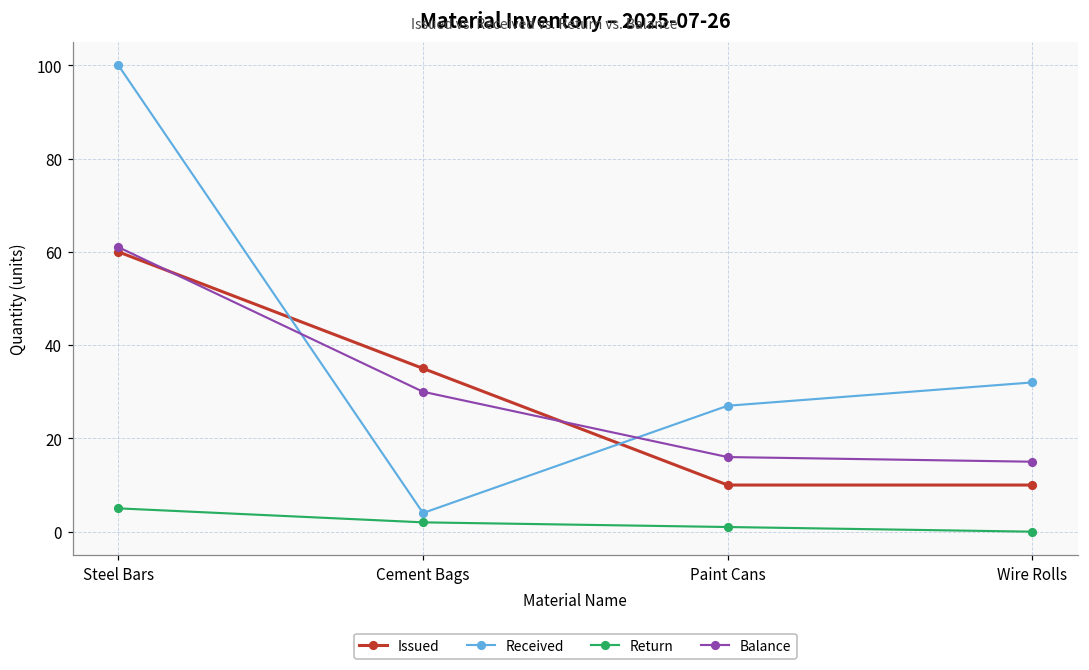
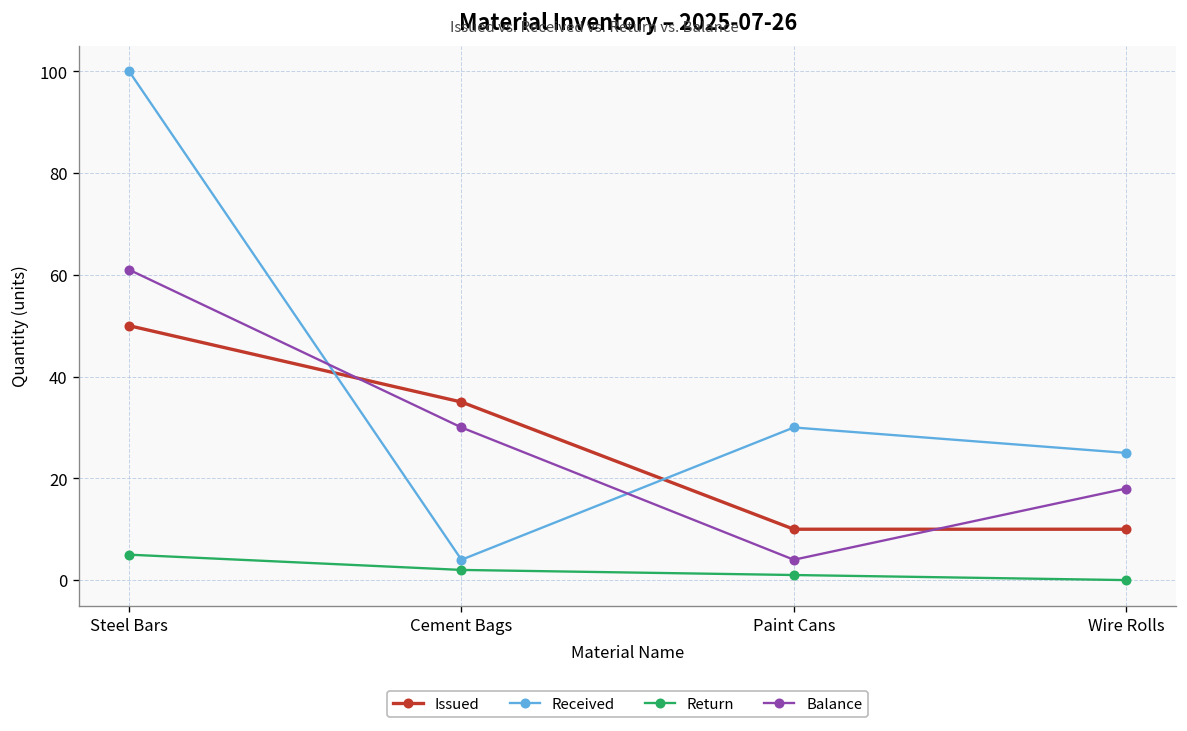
Issued, Steel Bars: 60 -> 50
Received, Paint Cans: 27 -> 30
Balance, Paint Cans: 16 -> 4
Received, Wire Rolls: 32 -> 25
Balance, Wire Rolls: 15 -> 18
